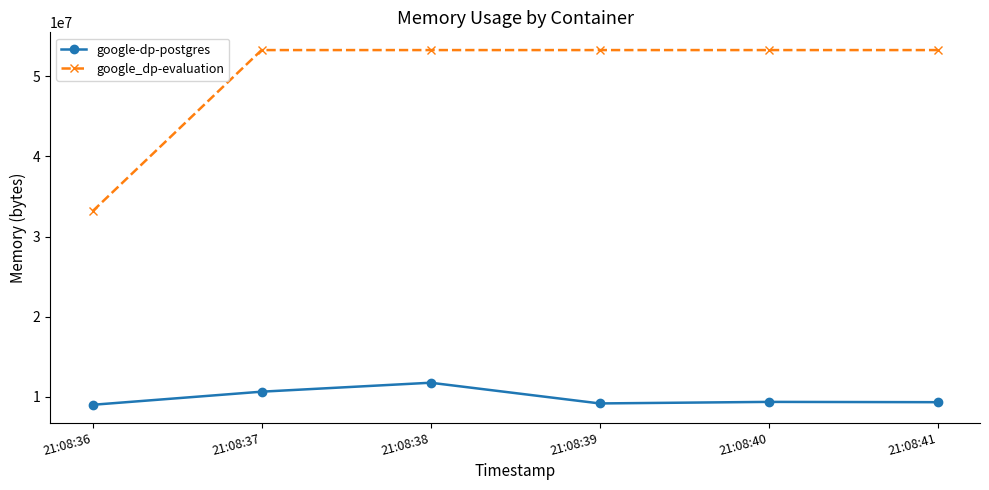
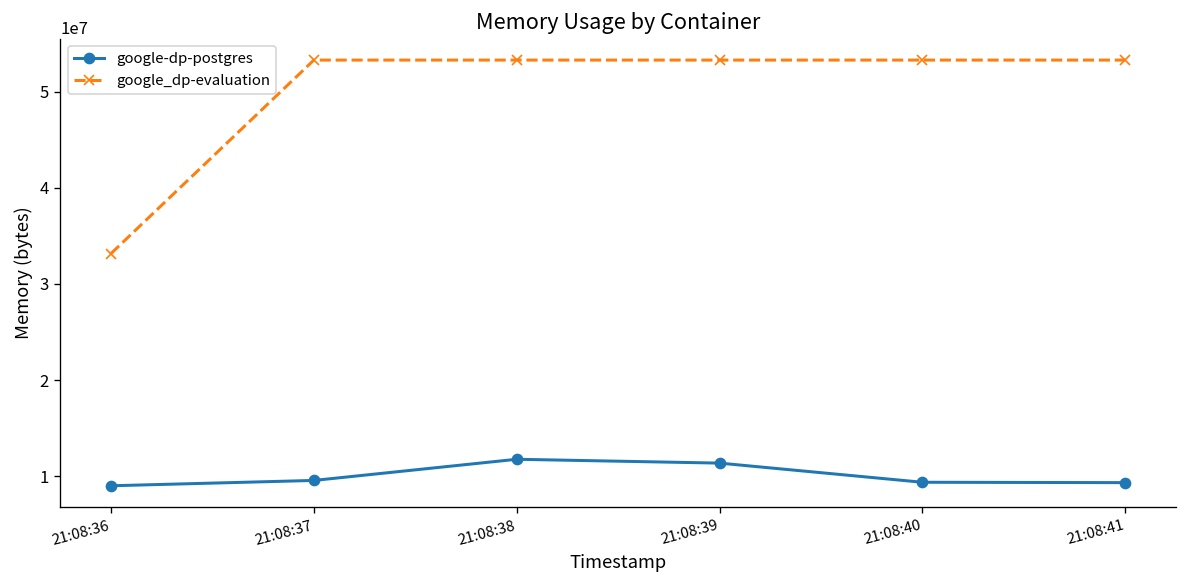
google-dp-postgres, 21:08:37: 11000000 -> 10000000
google-dp-postgres, 21:08:39: 9000000 -> 11000000
